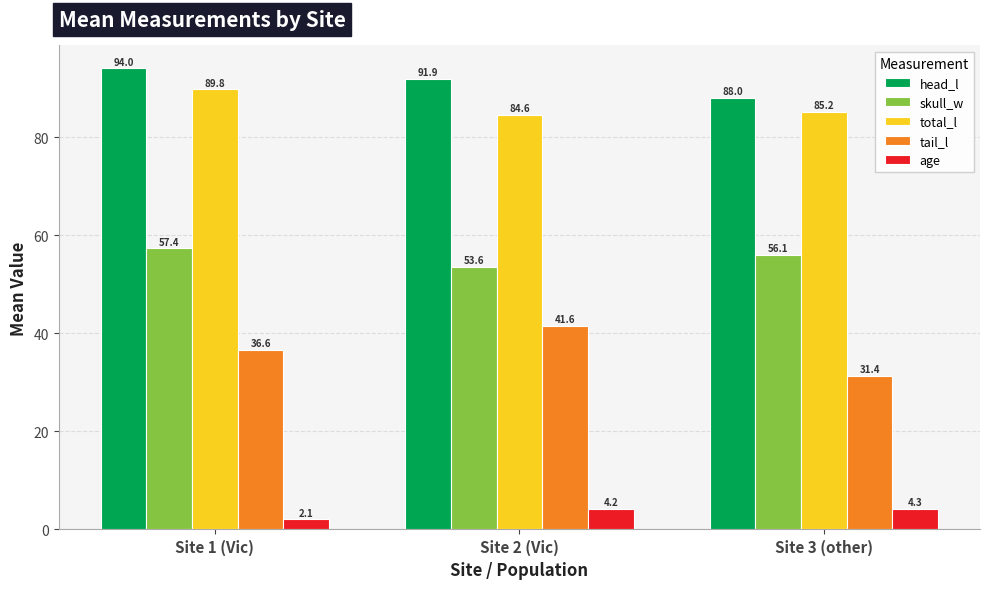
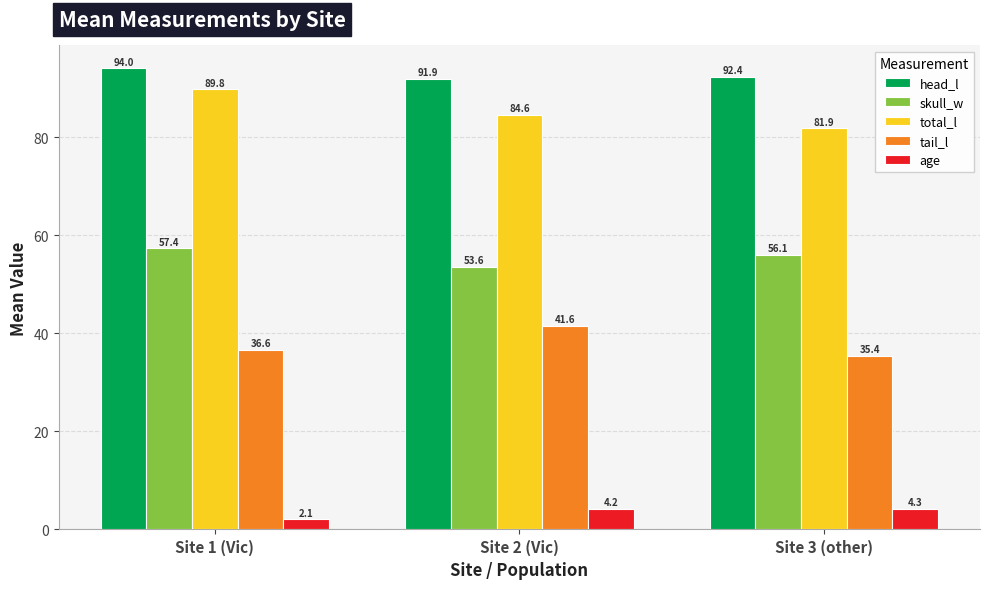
head_l, Site 3 (other): 88.0 -> 92.4
total_l, Site 3 (other): 85.2 -> 81.9
tail_l, Site 3 (other): 31.4 -> 35.4
